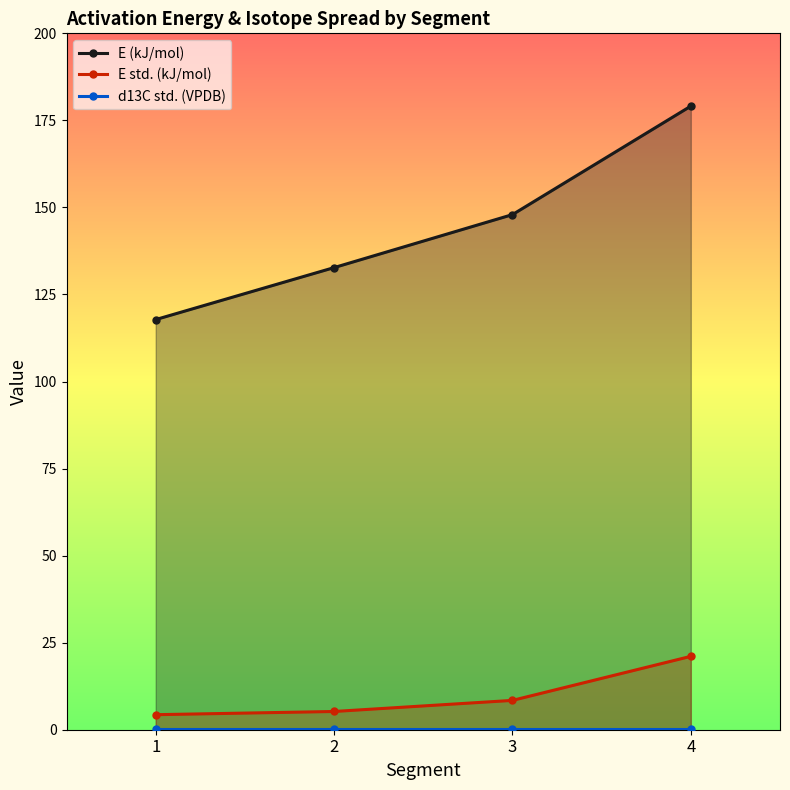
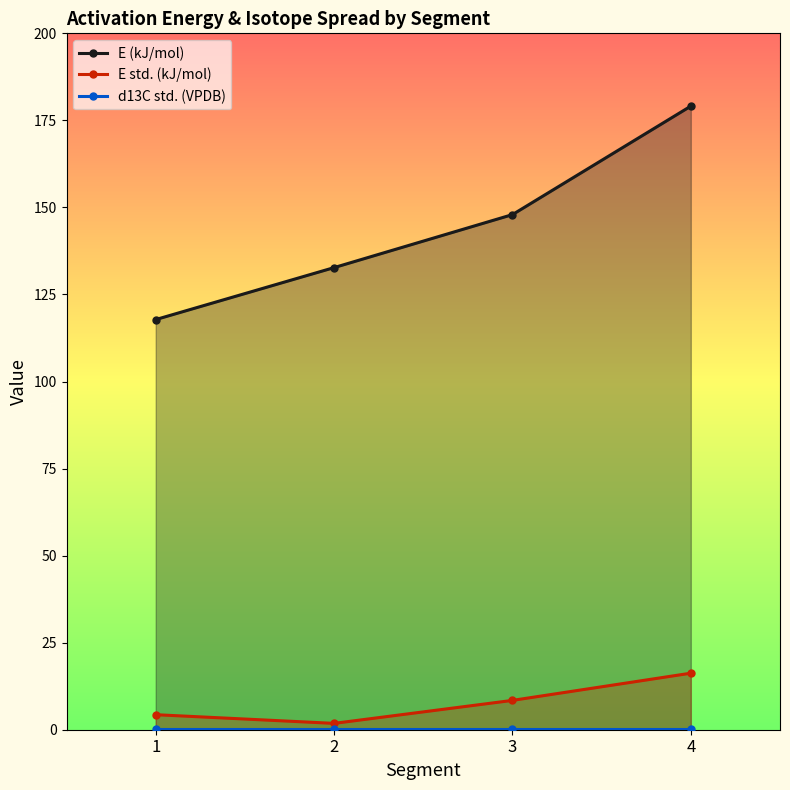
E std. (kJ/mol), 2: 5 -> 2
E std. (kJ/mol), 4: 21 -> 16
